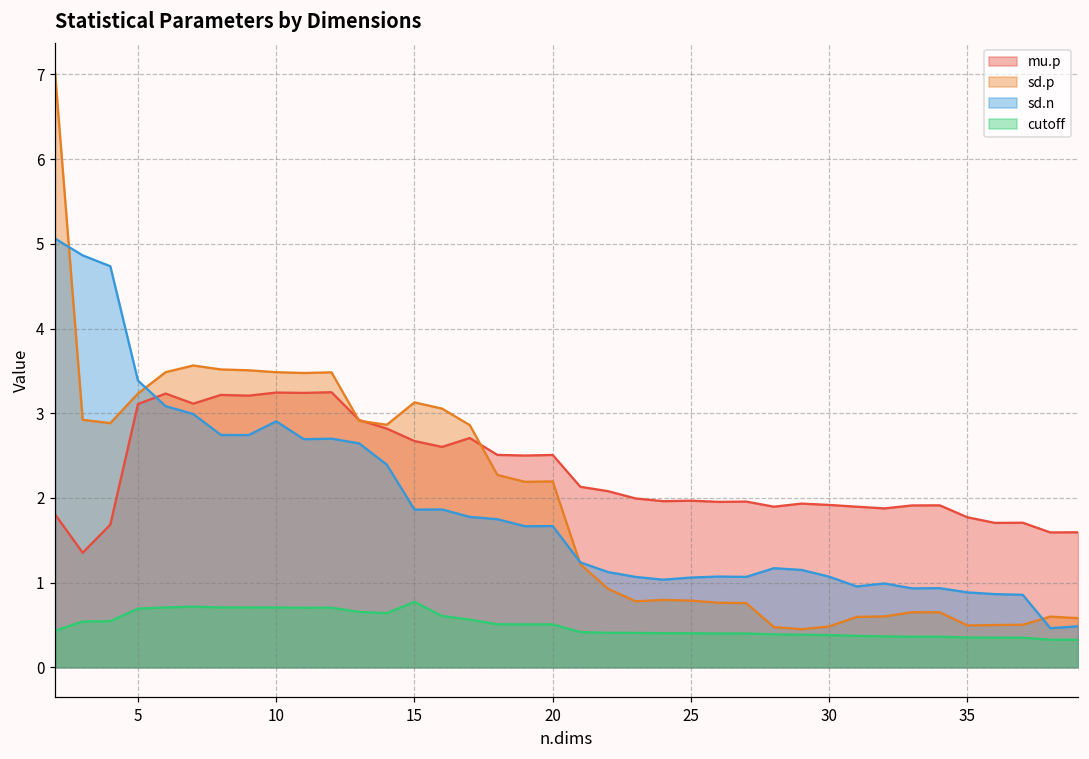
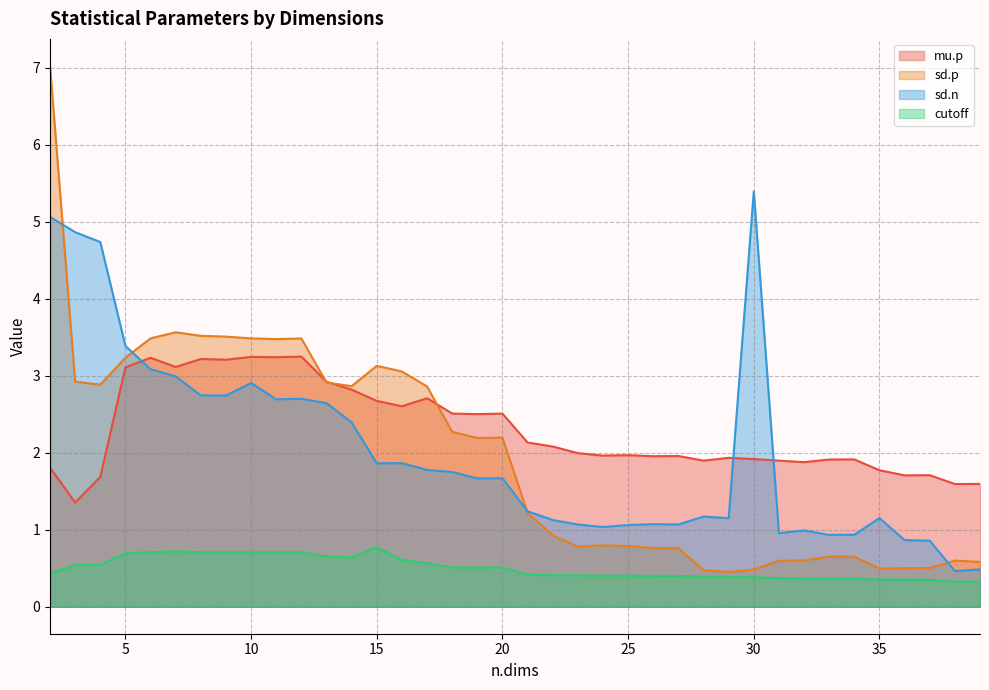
sd.n, 30: 1.1 -> 5.4
sd.n, 35: 0.9 -> 1.2
